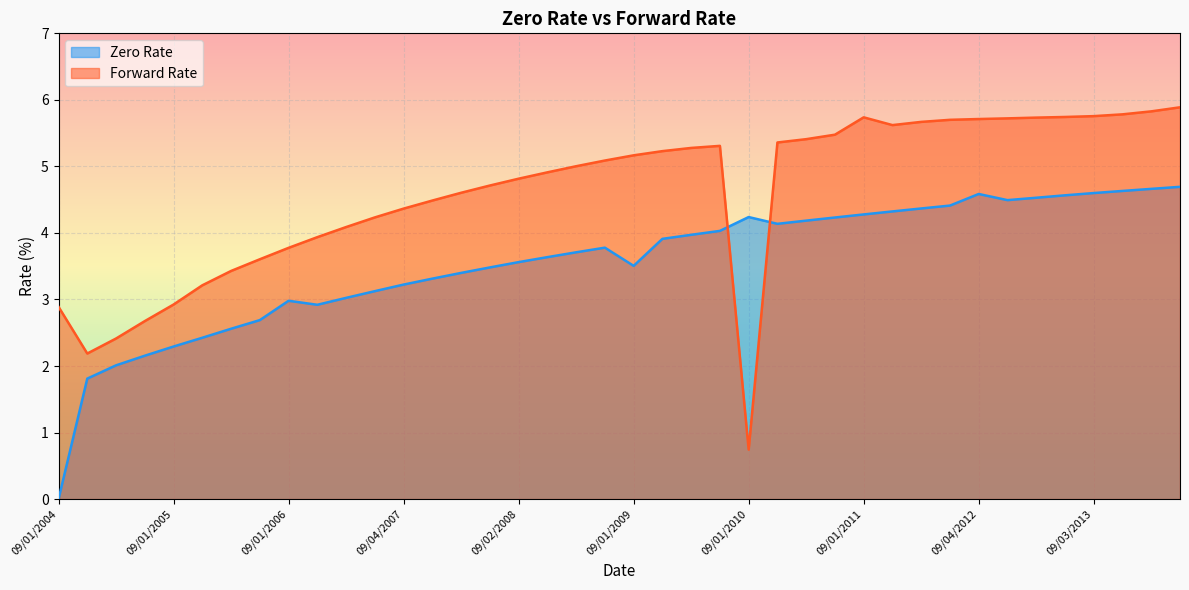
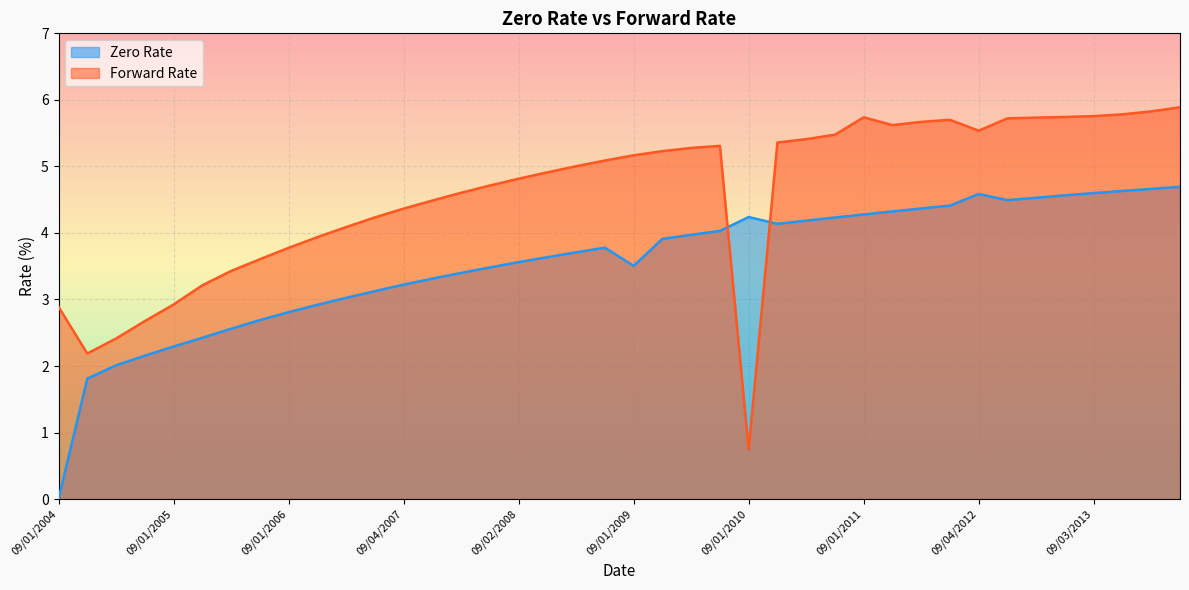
Zero Rate, 09/01/2006: 3.0 -> 2.8
Forward Rate, 09/04/2012: 5.7 -> 5.5
